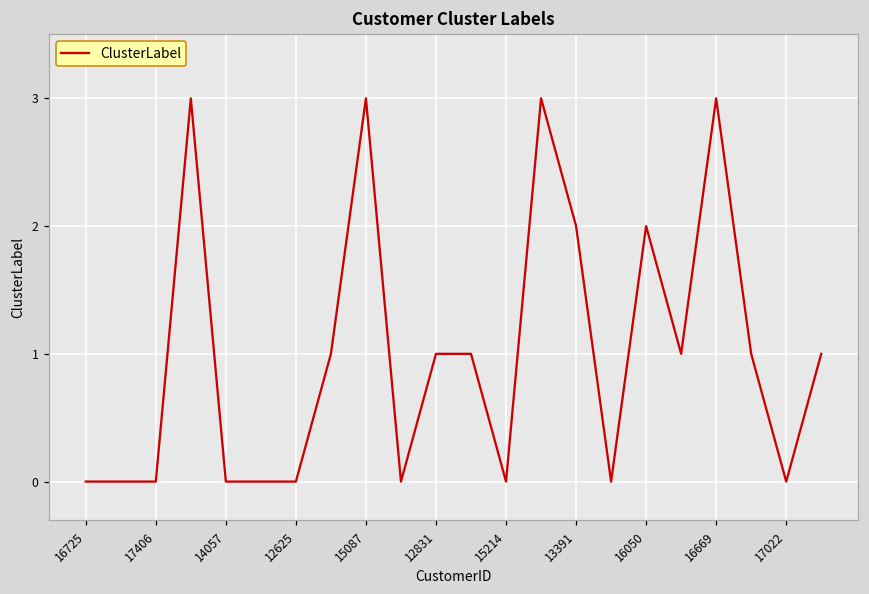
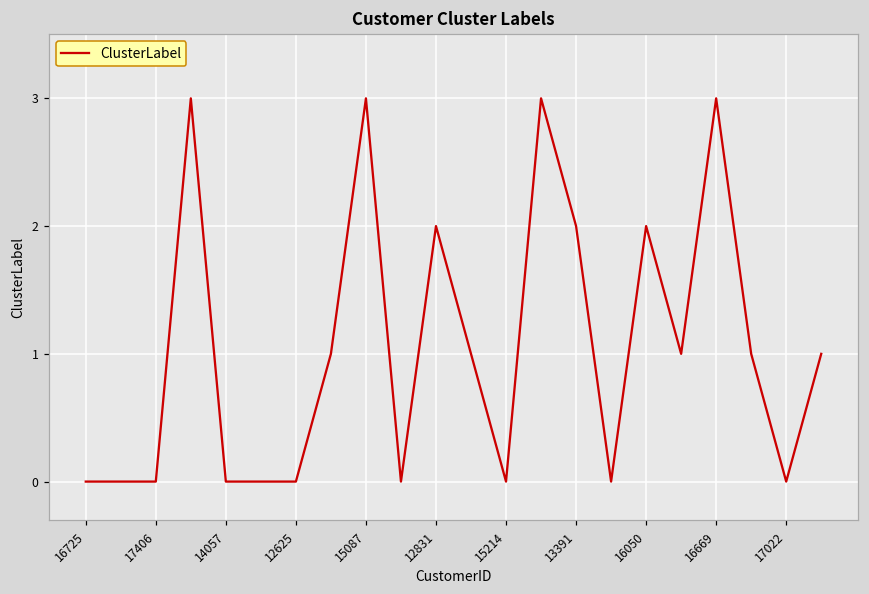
12831: 1 -> 2
